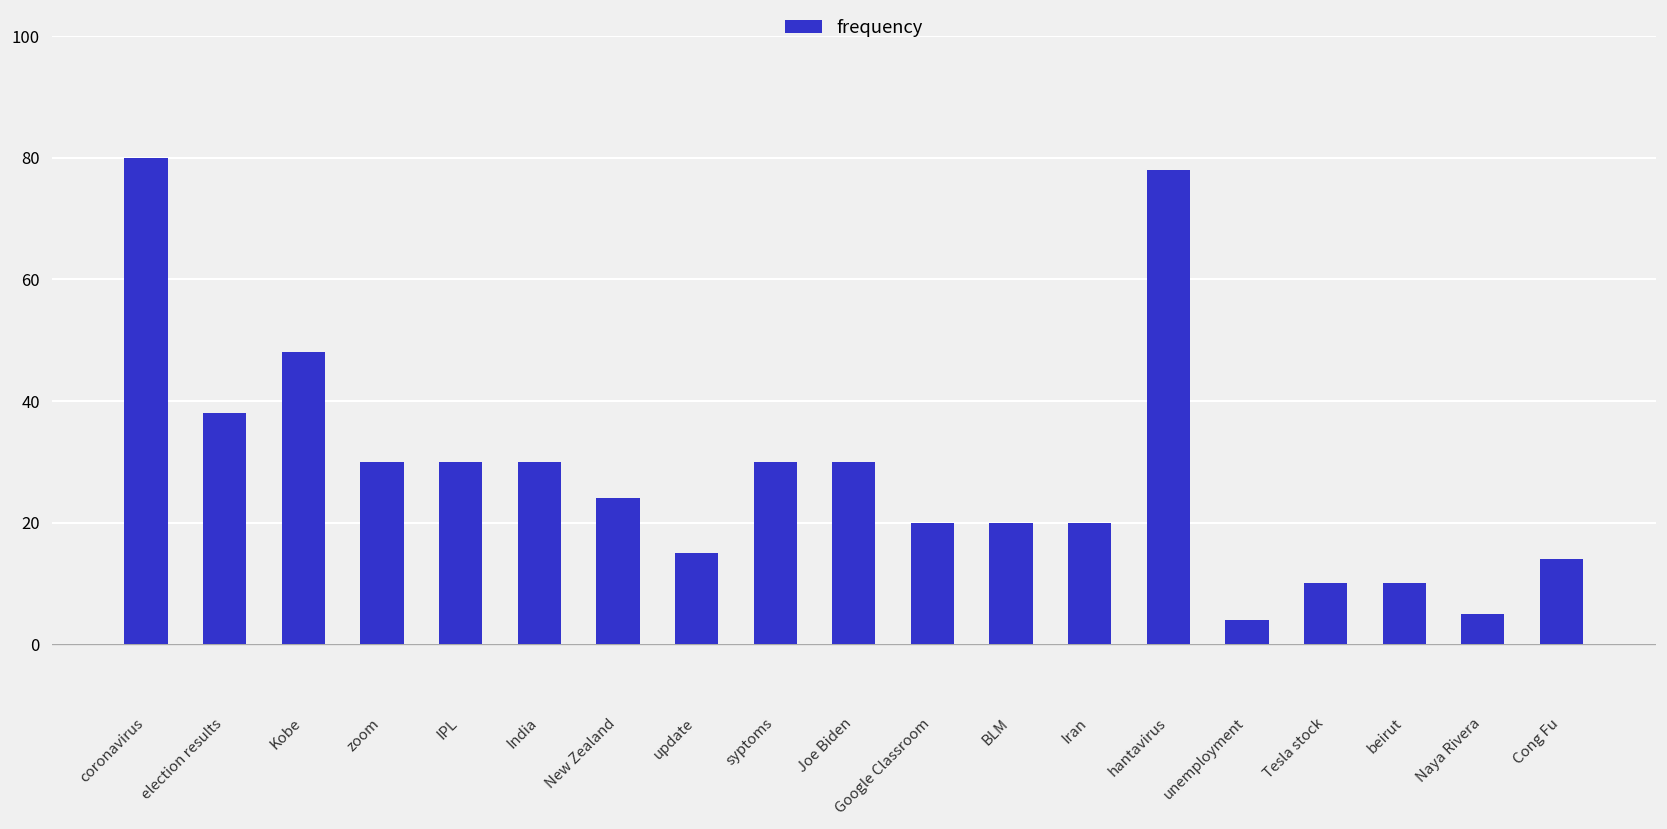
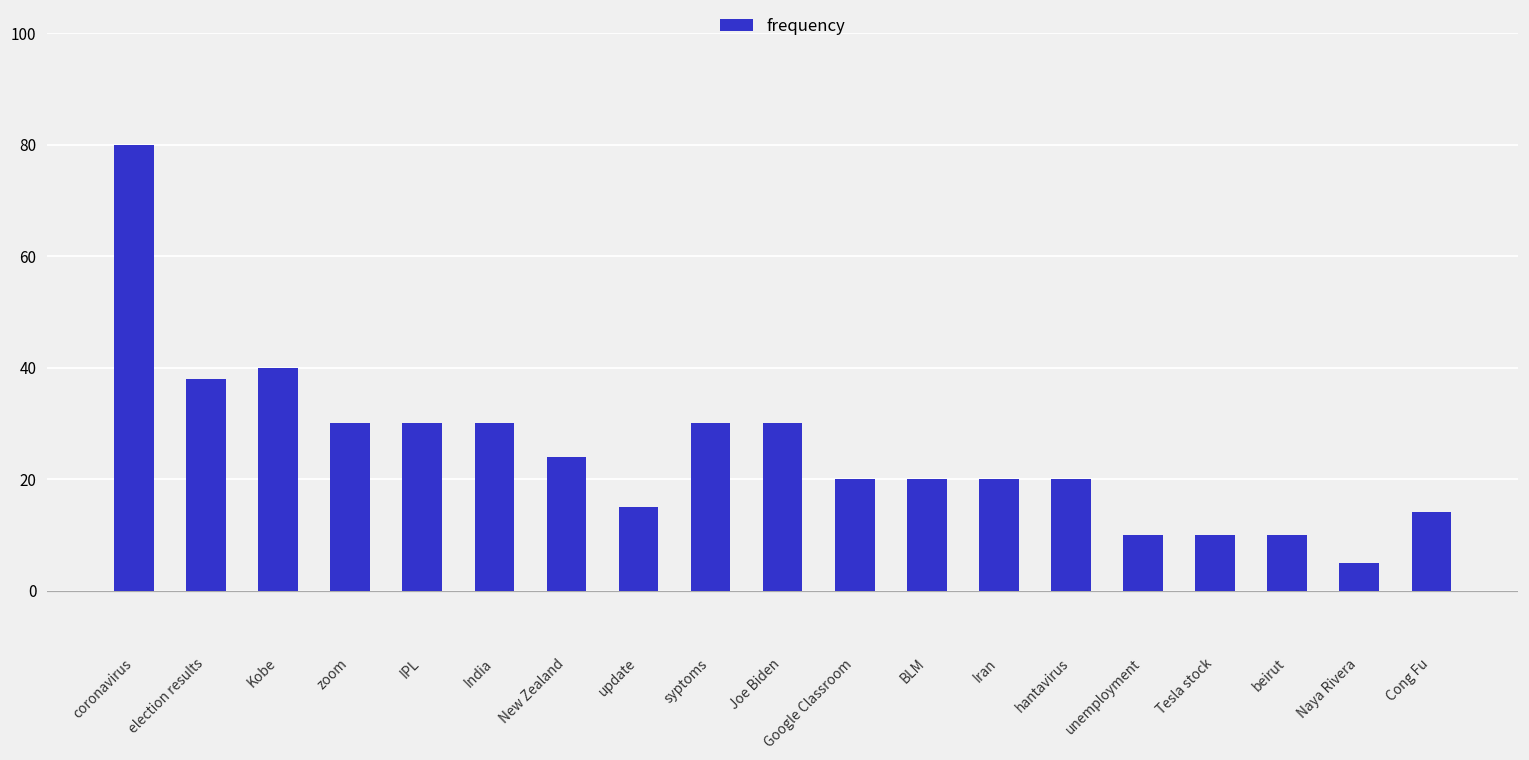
Kobe: 48 -> 40
hantavirus: 78 -> 20
unemployment: 4 -> 10
